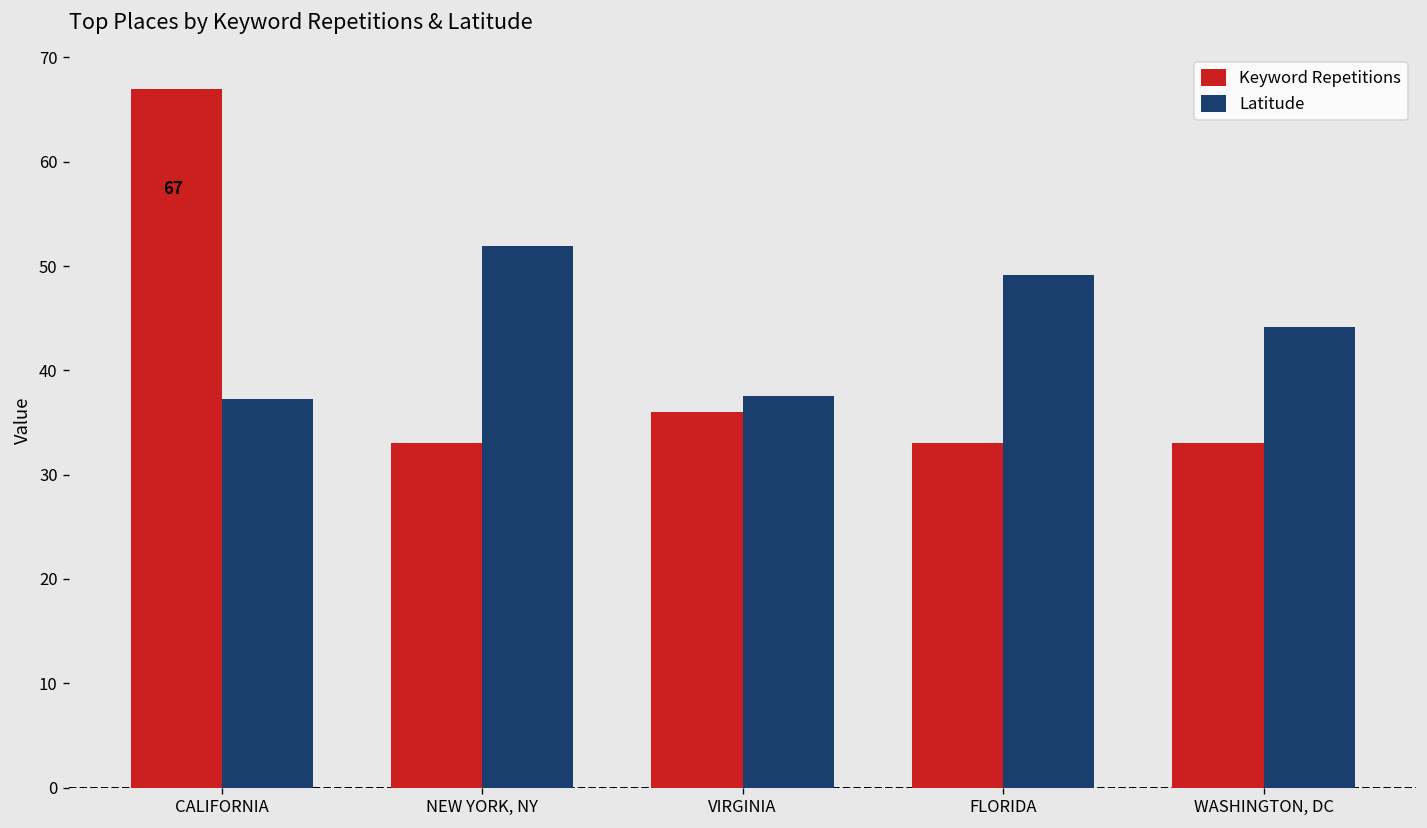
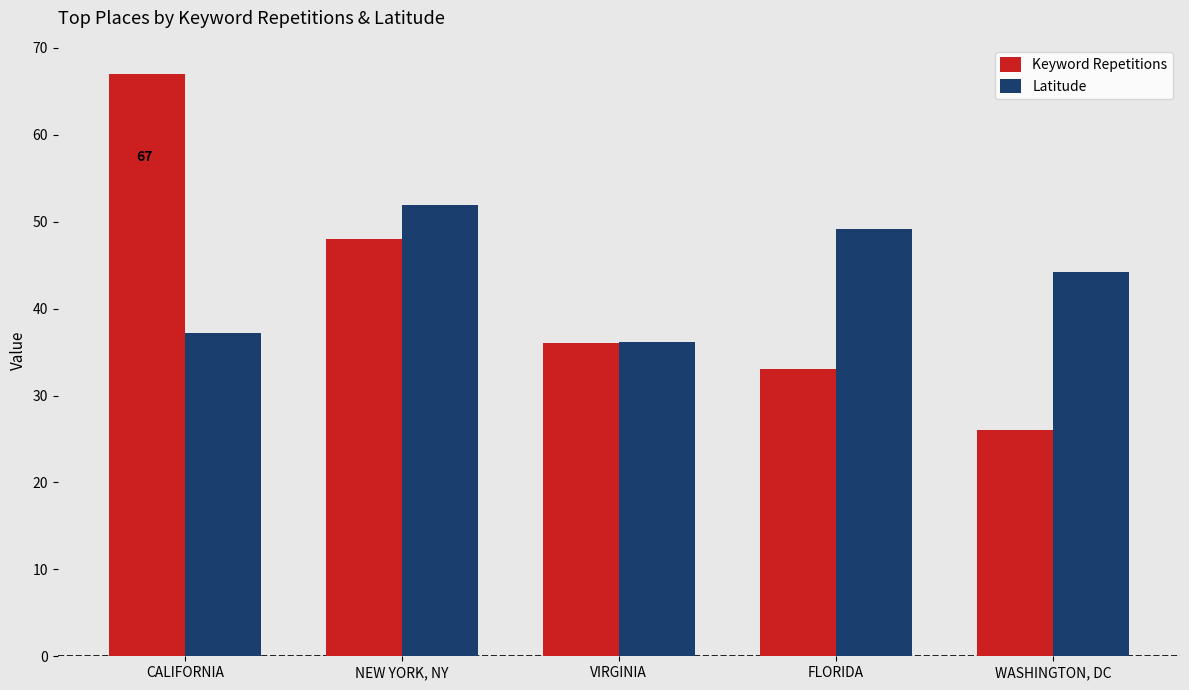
Keyword Repetitions, NEW YORK, NY: 33 -> 48
Latitude, VIRGINIA: 38 -> 36
Keyword Repetitions, WASHINGTON, DC: 33 -> 26
